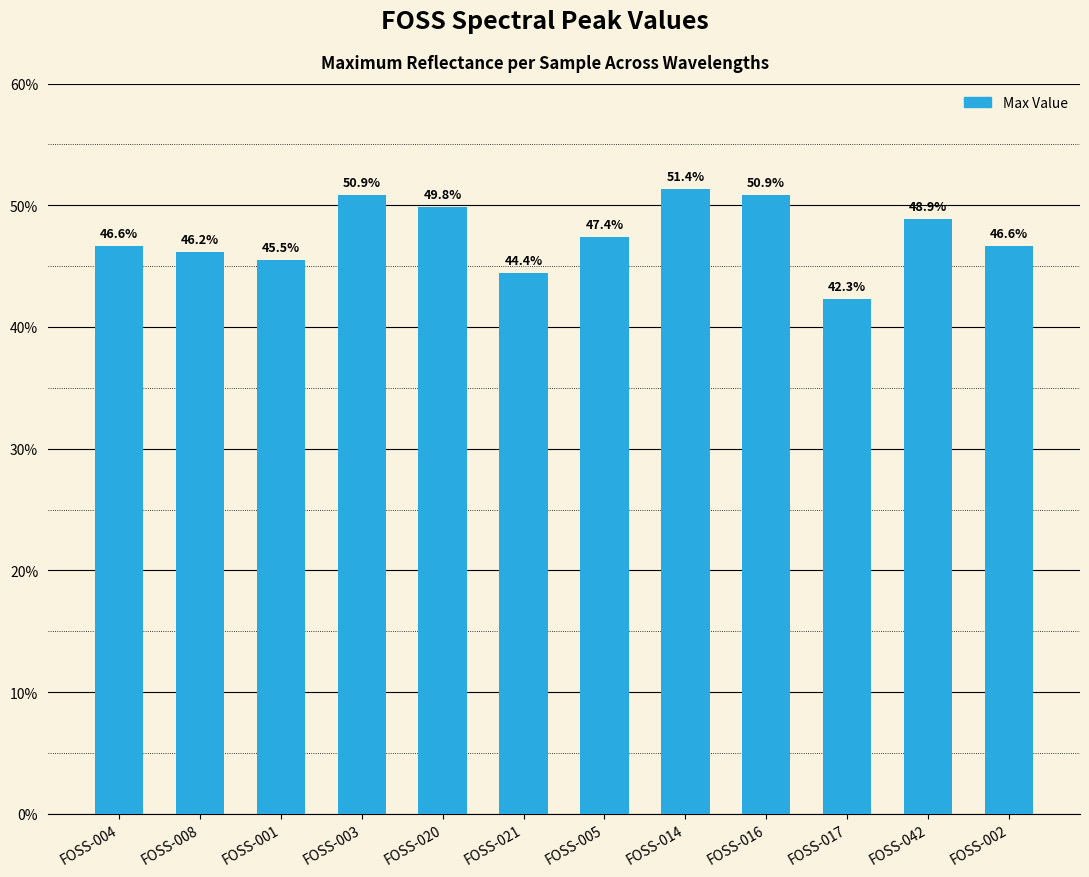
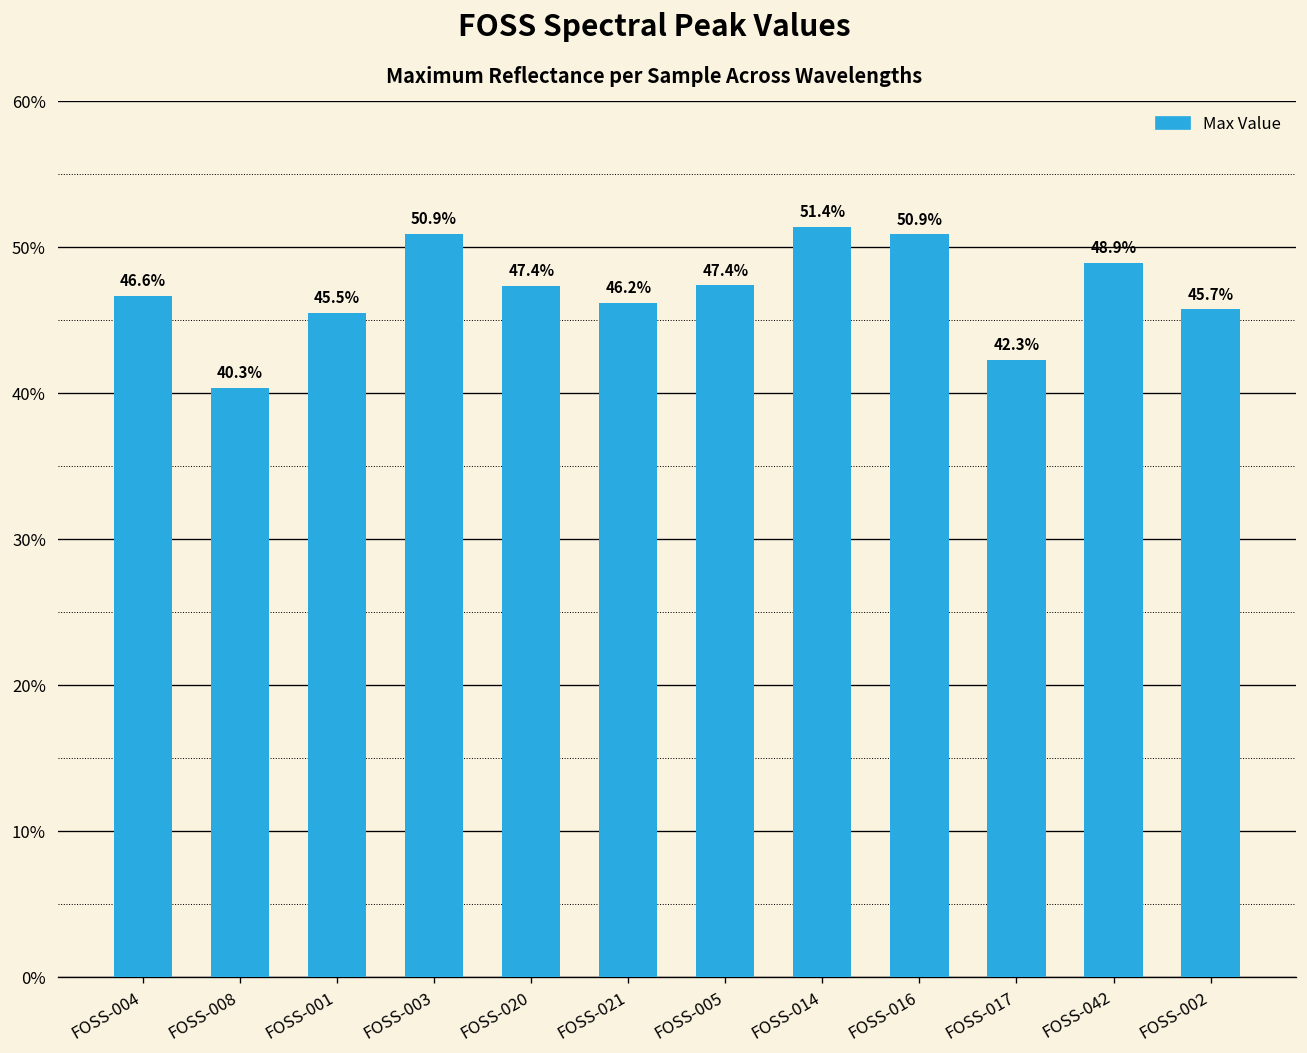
FOSS-008: 46.2% -> 40.3%
FOSS-020: 49.8% -> 47.4%
FOSS-021: 44.4% -> 46.2%
FOSS-002: 46.6% -> 45.7%
